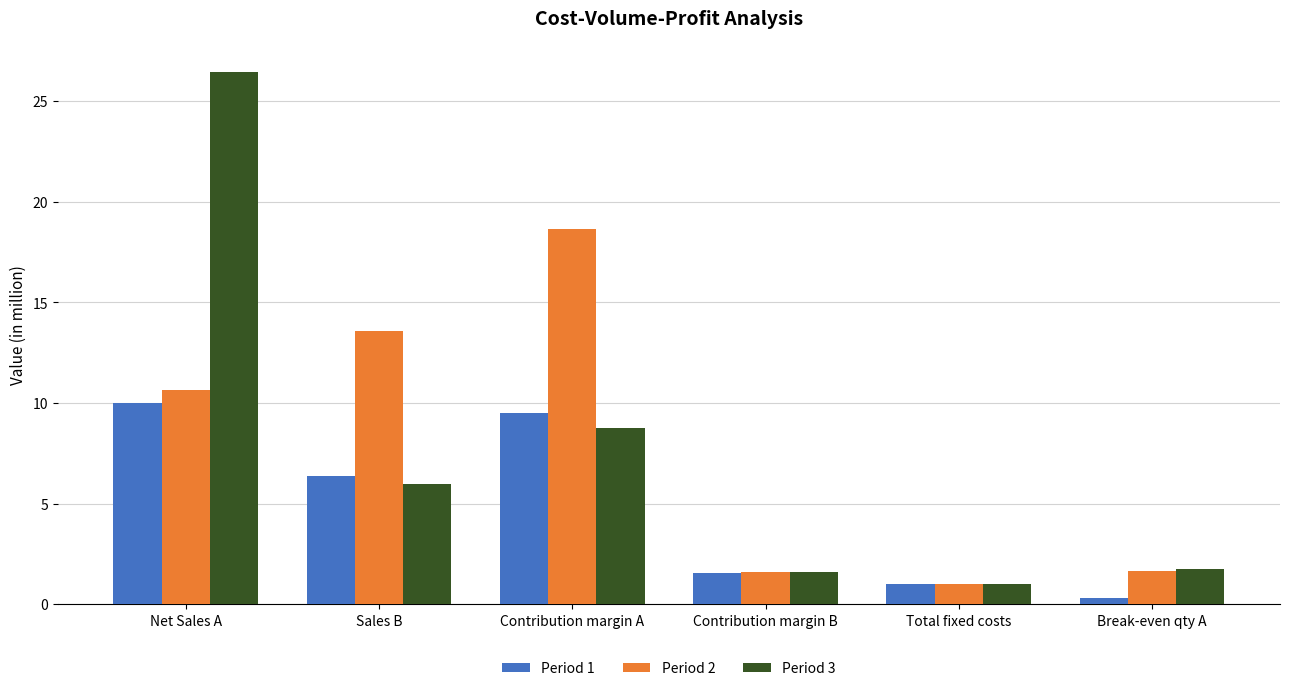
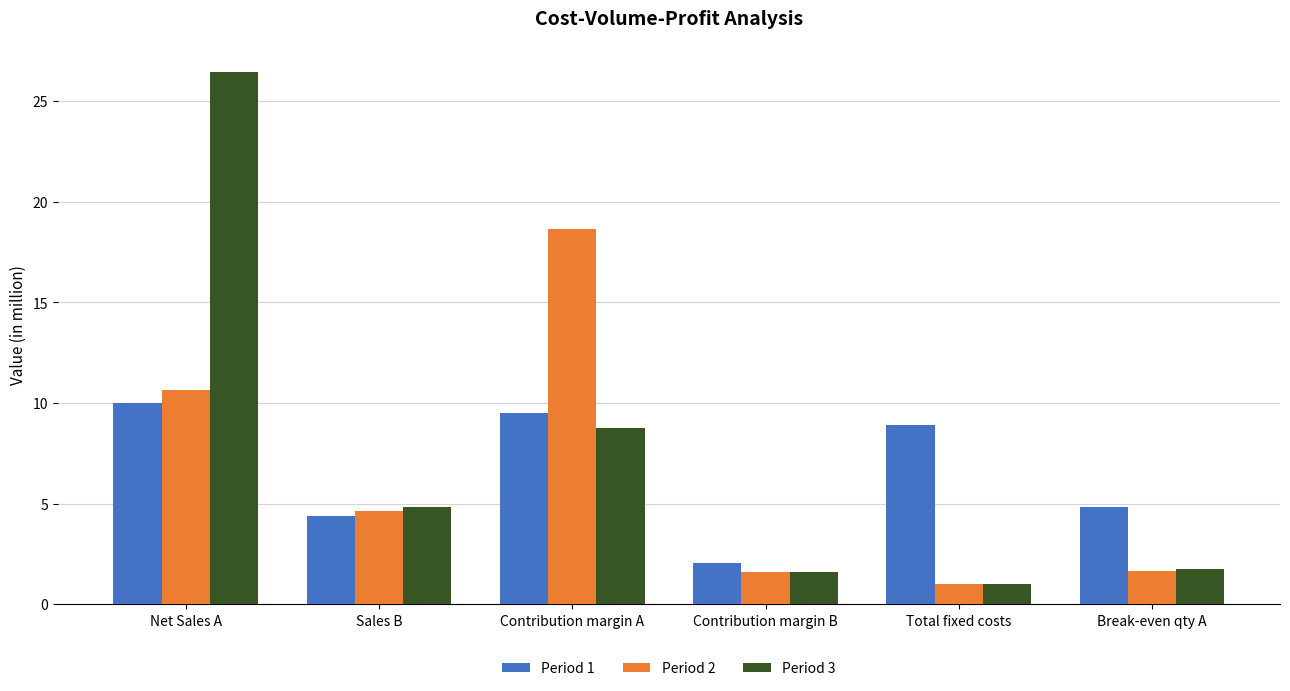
Period 1, Sales B: 6.4 -> 4.4
Period 2, Sales B: 13.6 -> 4.6
Period 3, Sales B: 6.0 -> 4.9
Period 1, Contribution margin B: 1.5 -> 2.1
Period 1, Total fixed costs: 1.0 -> 8.9
Period 1, Break-even qty A: 0.3 -> 4.8
